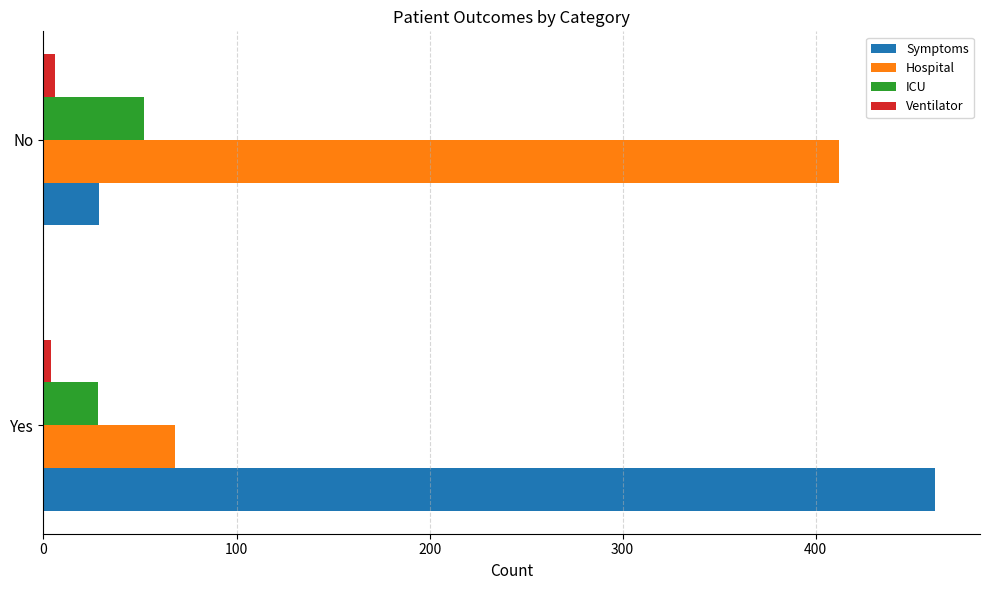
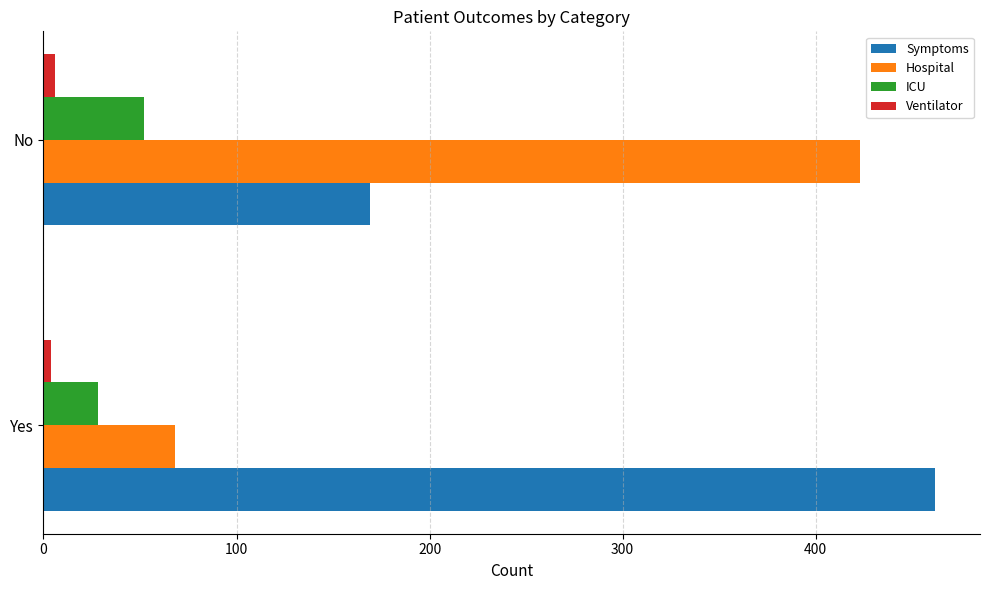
Hospital, No: 412 -> 423
Symptoms, No: 29 -> 169
